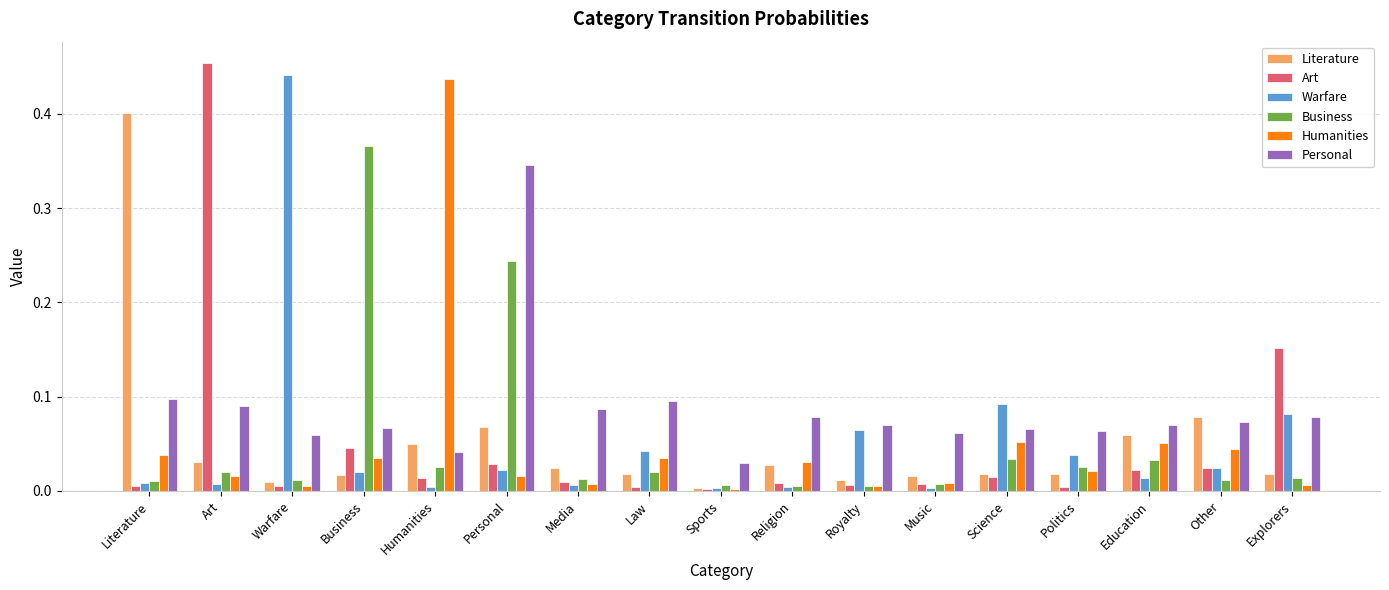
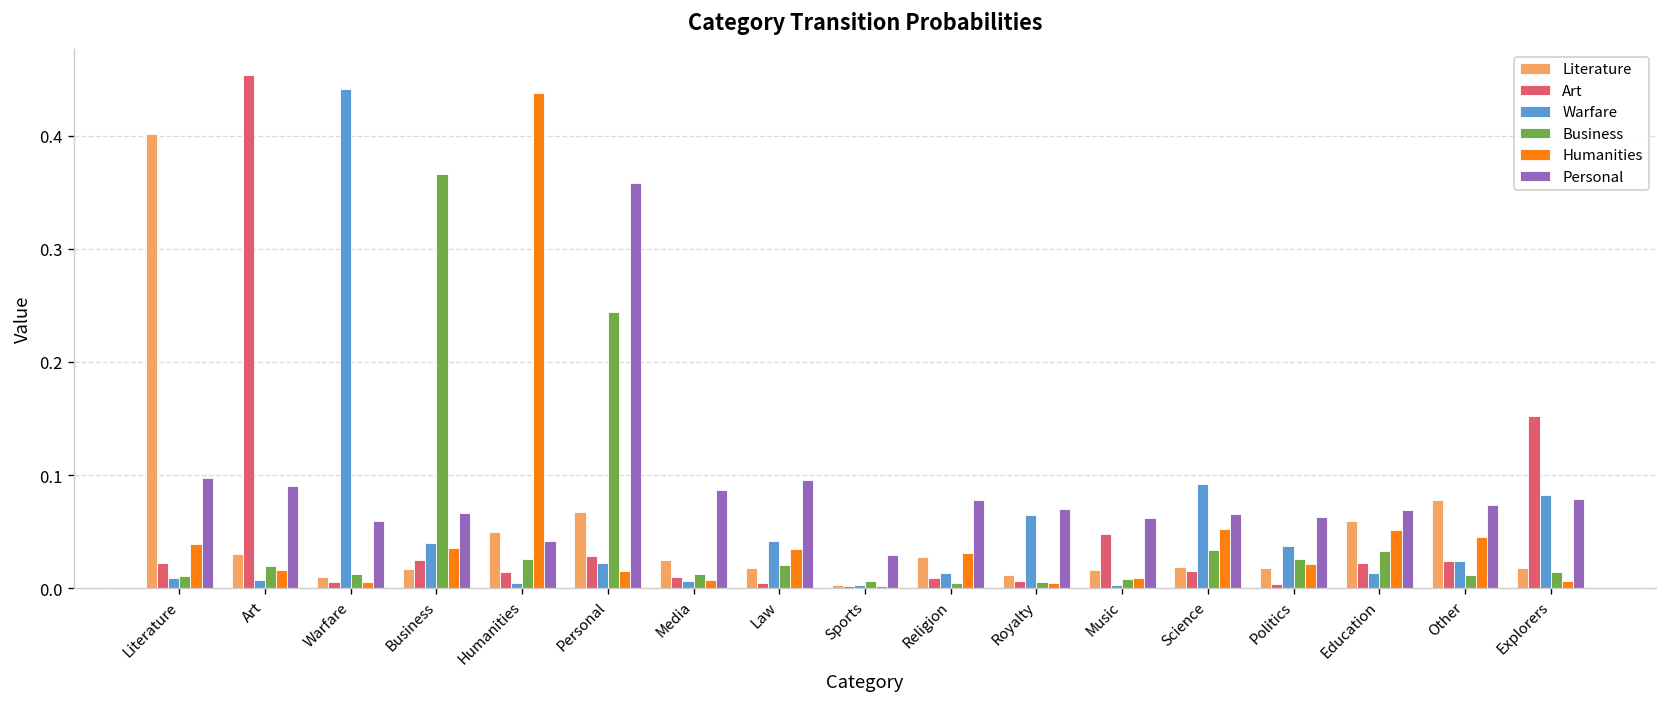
Art, Literature: 0.01 -> 0.02
Art, Business: 0.05 -> 0.03
Warfare, Business: 0.02 -> 0.04
Personal, Personal: 0.35 -> 0.36
Warfare, Religion: 0.00 -> 0.01
Art, Music: 0.01 -> 0.05
